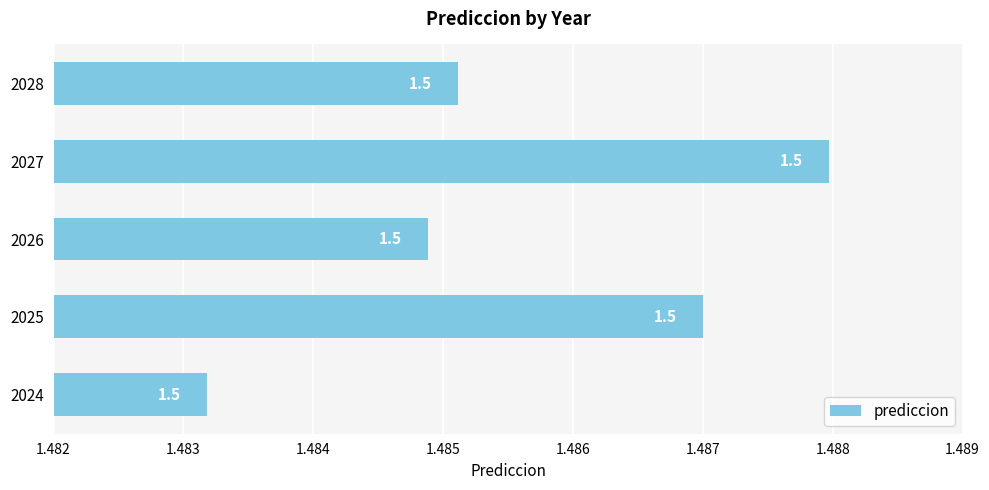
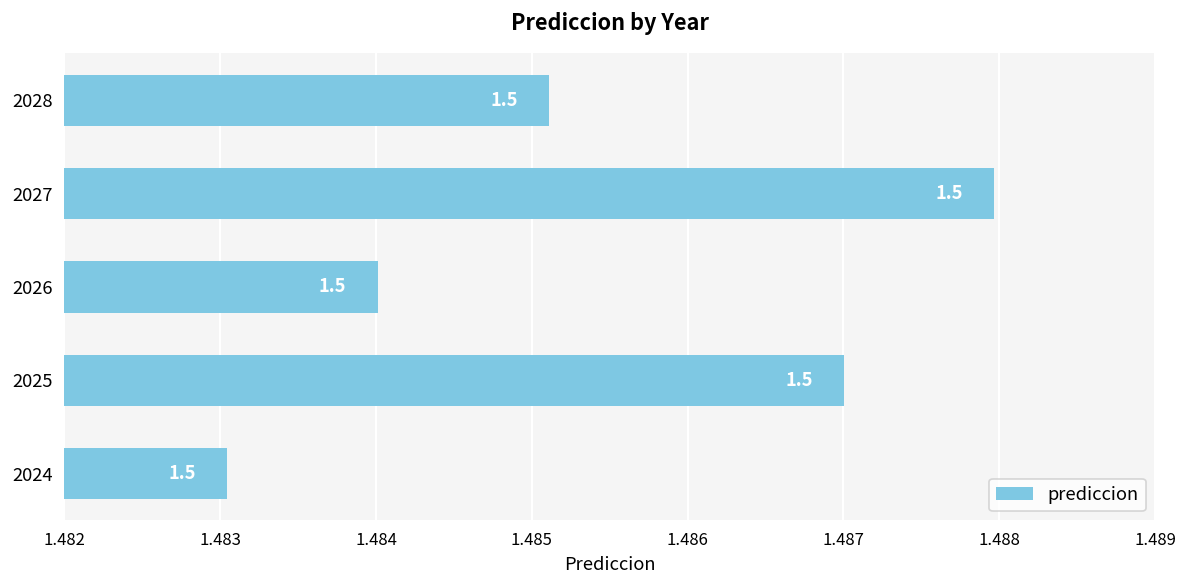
2026: 1.48489 -> 1.48401
2024: 1.48318 -> 1.48304
